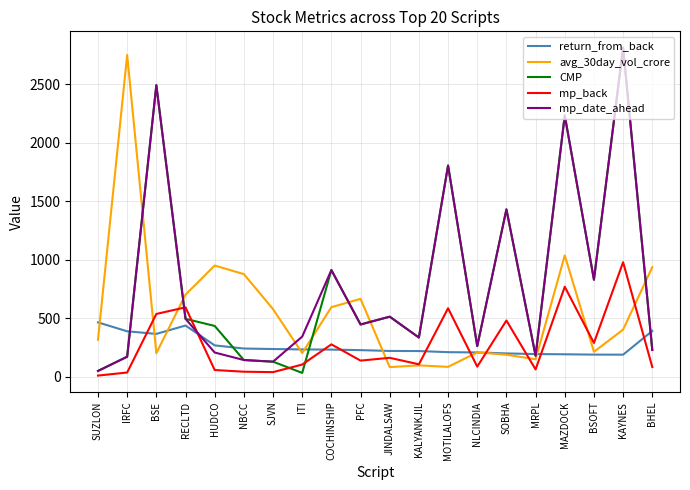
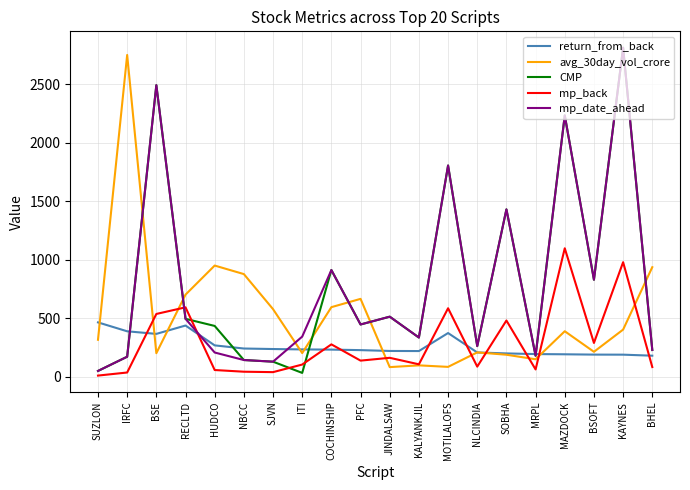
return_from_back, MOTILALOFS: 210 -> 370
avg_30day_vol_crore, MAZDOCK: 1040 -> 390
mp_back, MAZDOCK: 770 -> 1100
return_from_back, BHEL: 390 -> 180
